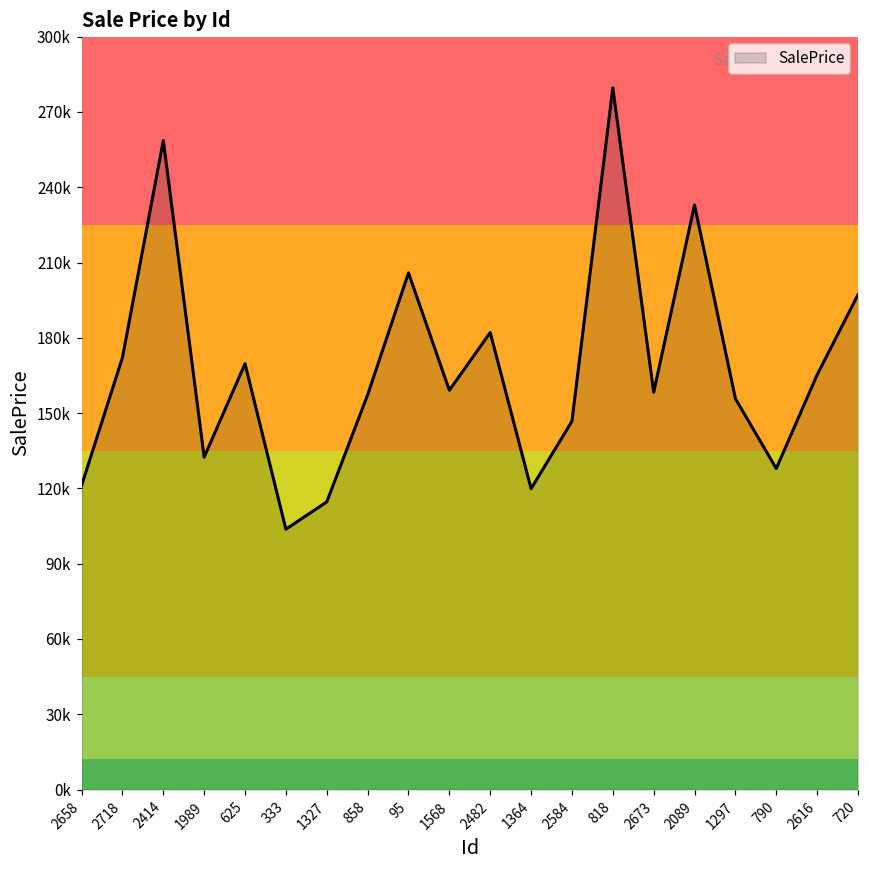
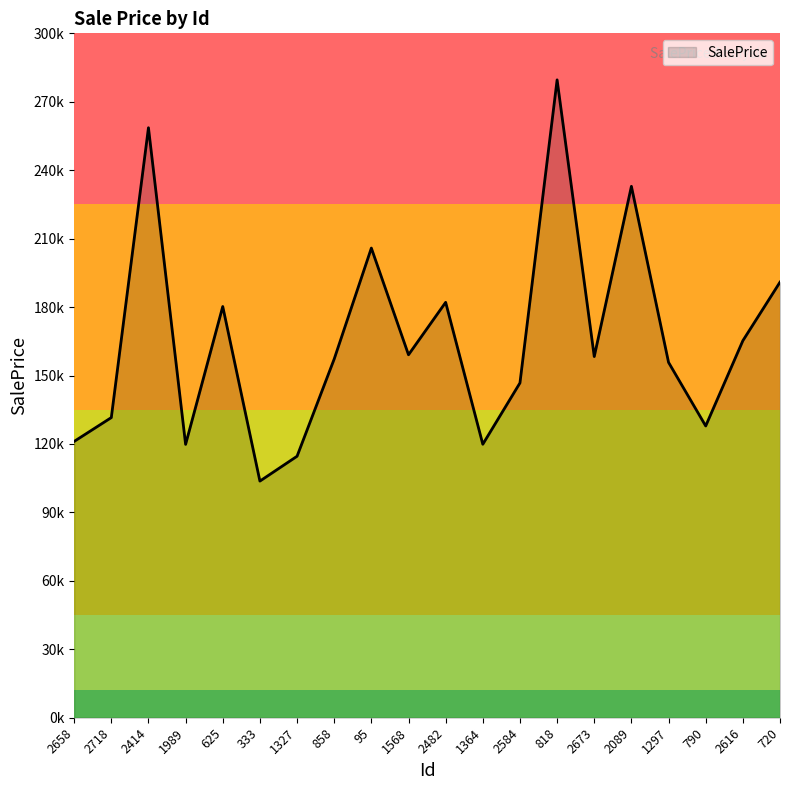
2718: 172000 -> 132000
1989: 132000 -> 120000
625: 170000 -> 180000
720: 197000 -> 191000
